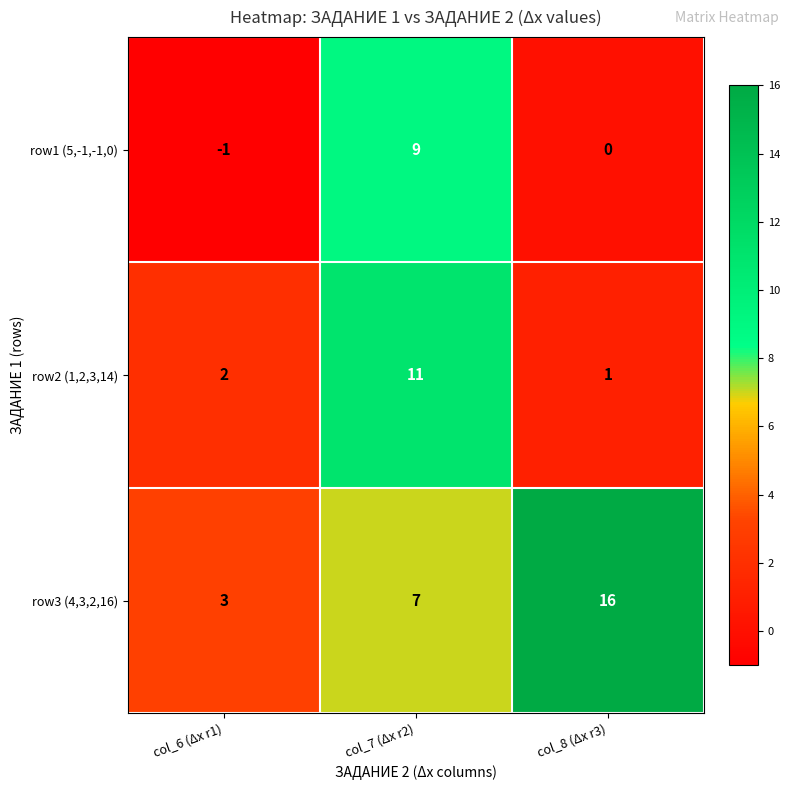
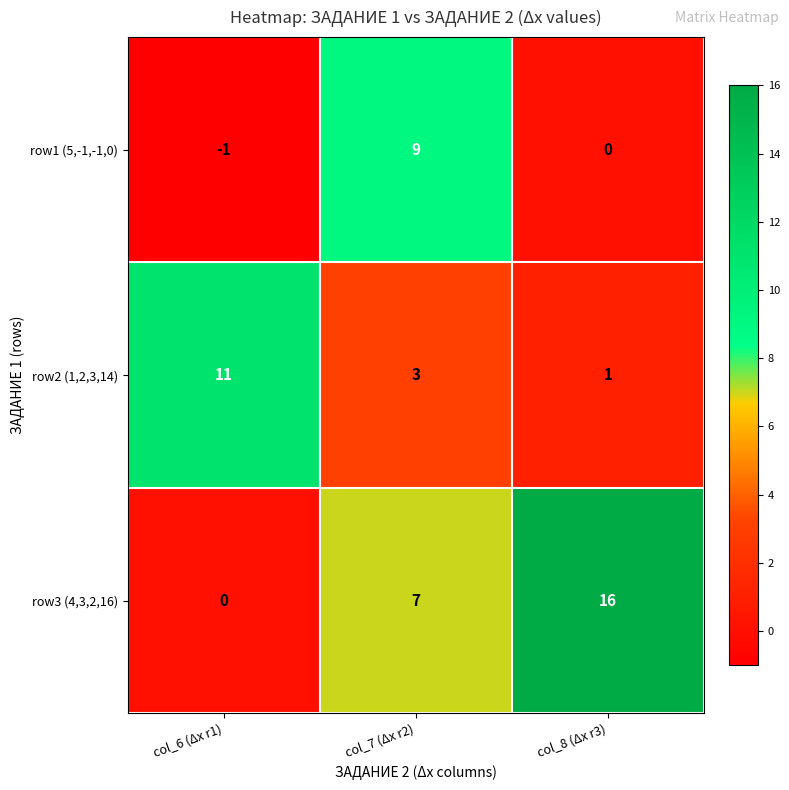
row2 (1,2,3,14), col_6 (Δx r1): 2 -> 11
row2 (1,2,3,14), col_7 (Δx r2): 11 -> 3
row3 (4,3,2,16), col_6 (Δx r1): 3 -> 0
